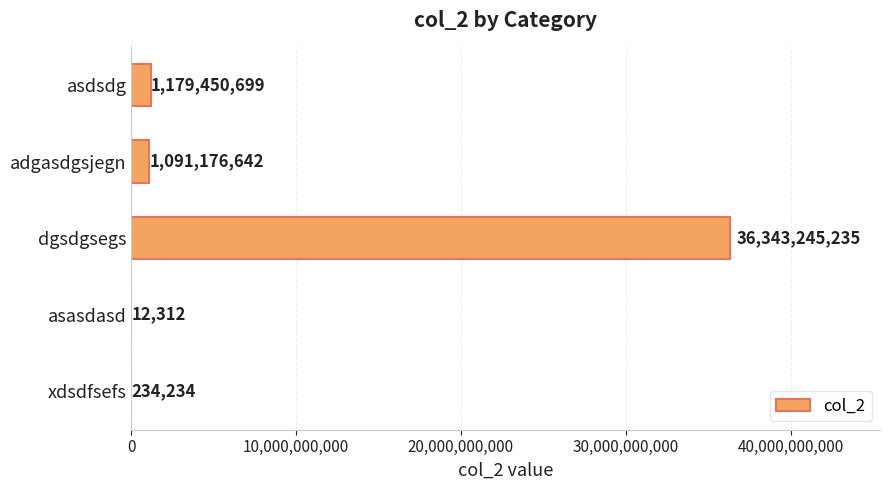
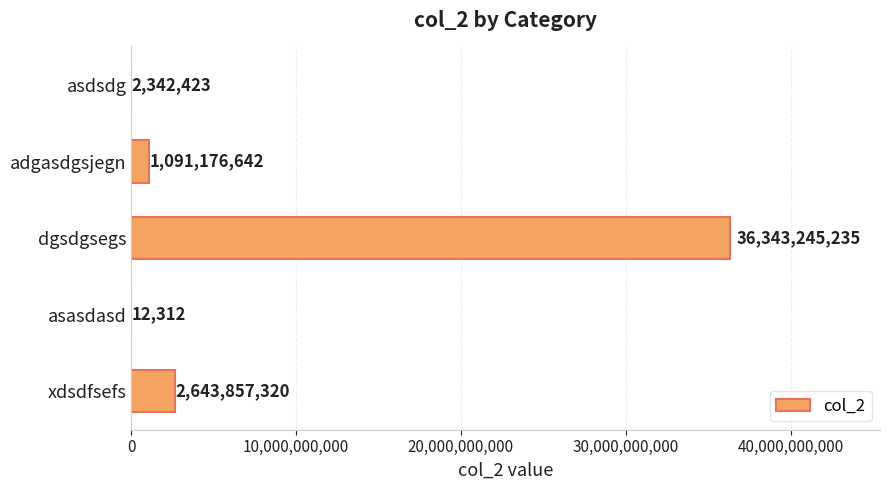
asdsdg: 1,179,450,699 -> 2,342,423
xdsdfsefs: 234,234 -> 2,643,857,320
